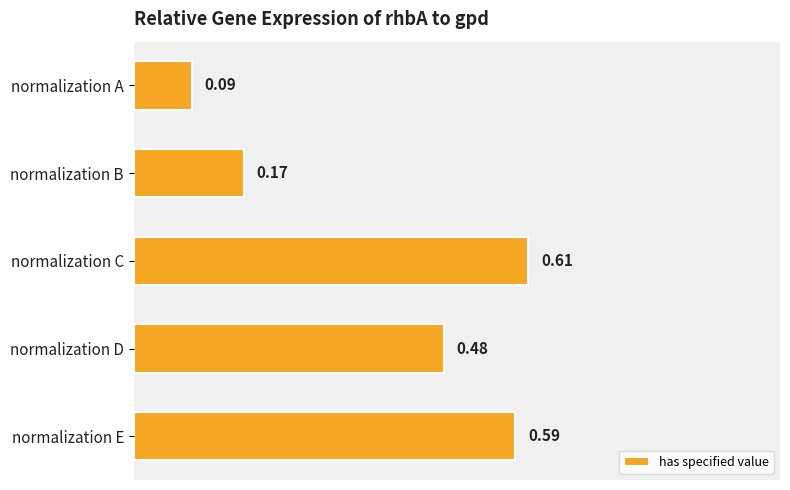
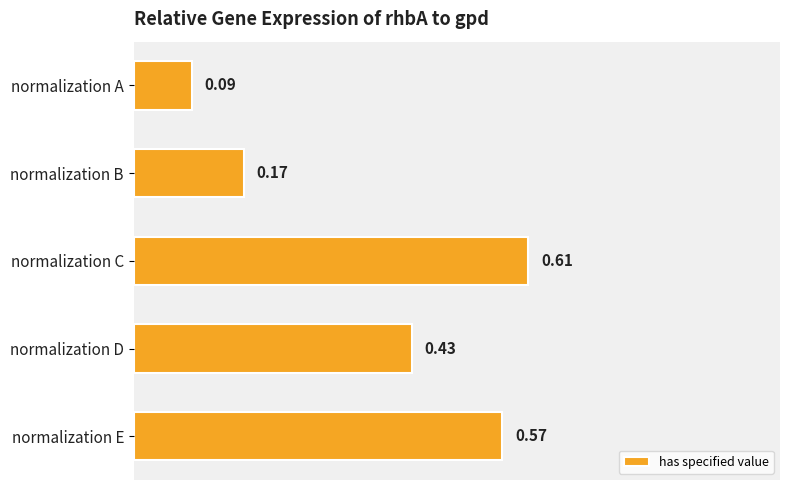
normalization D: 0.48 -> 0.43
normalization E: 0.59 -> 0.57
